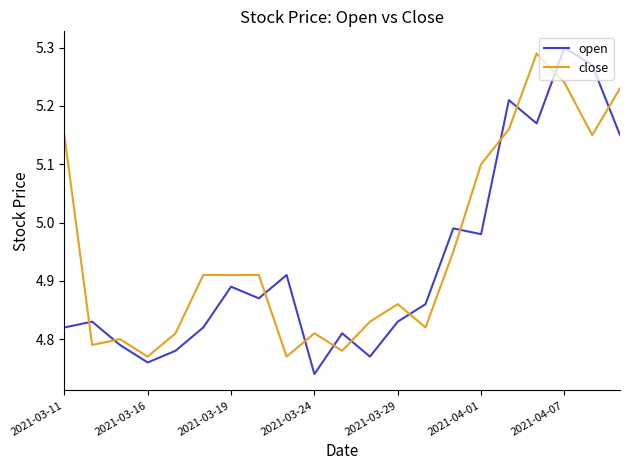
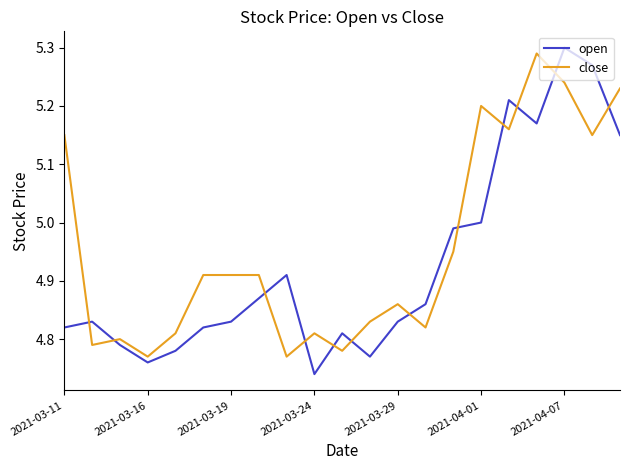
open, 2021-03-19: 4.89 -> 4.83
open, 2021-04-01: 4.98 -> 5.00
close, 2021-04-01: 5.1 -> 5.2
